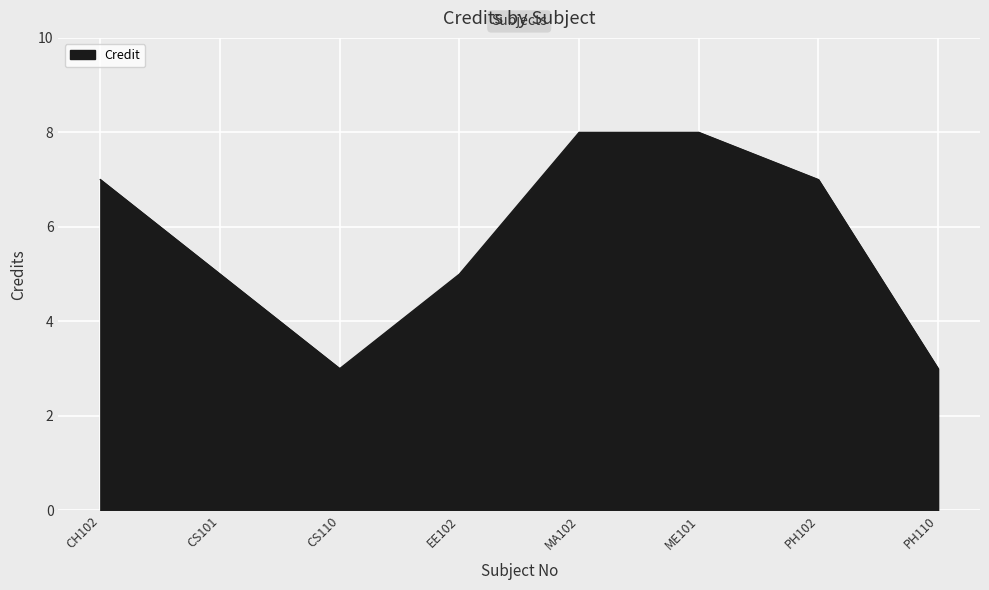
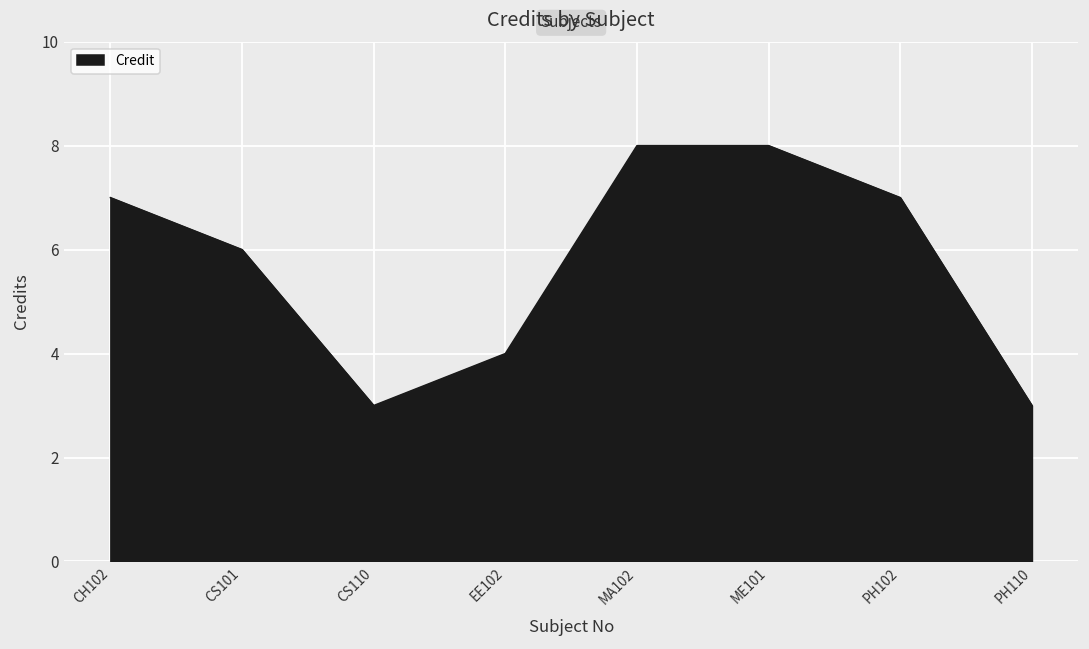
CS101: 5 -> 6
EE102: 5 -> 4
